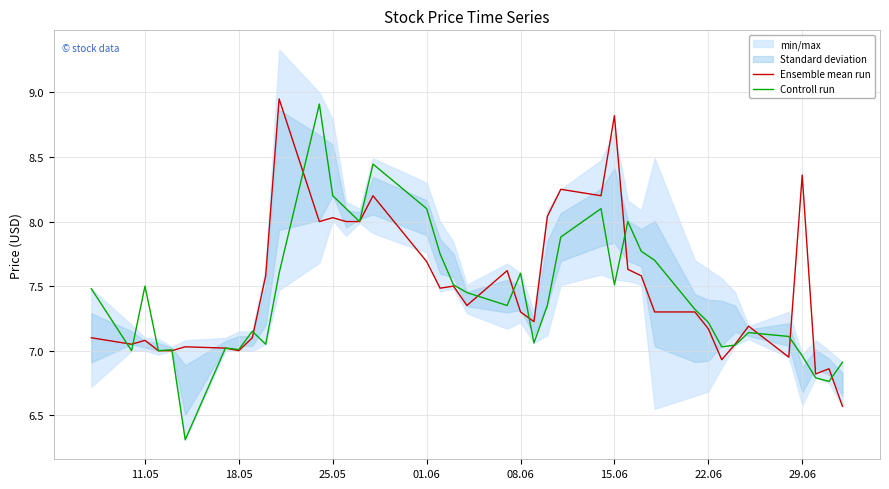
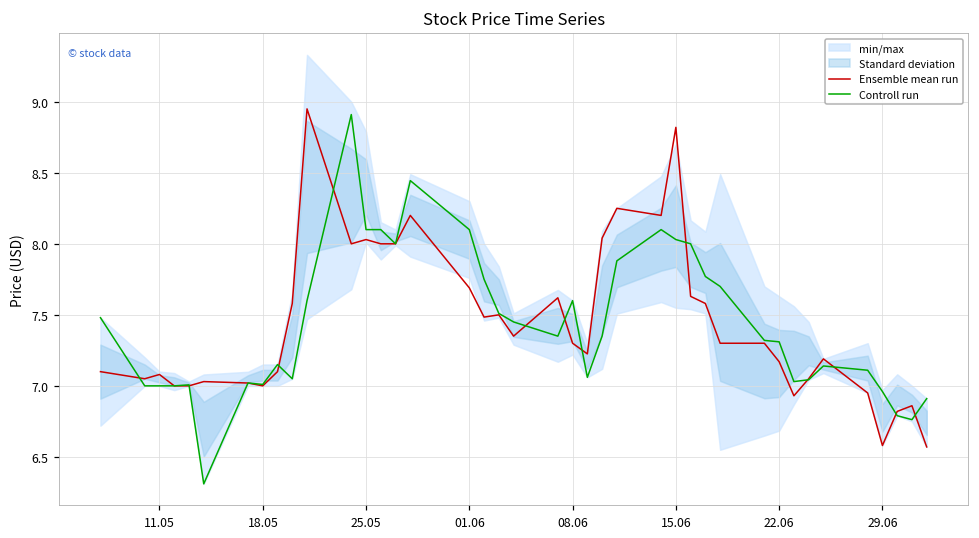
Controll run, 11.05: 7.5 -> 7.0
Controll run, 25.05: 8.2 -> 8.1
Controll run, 15.06: 7.51 -> 8.03
Controll run, 22.06: 7.22 -> 7.31
Ensemble mean run, 29.06: 8.36 -> 6.58
